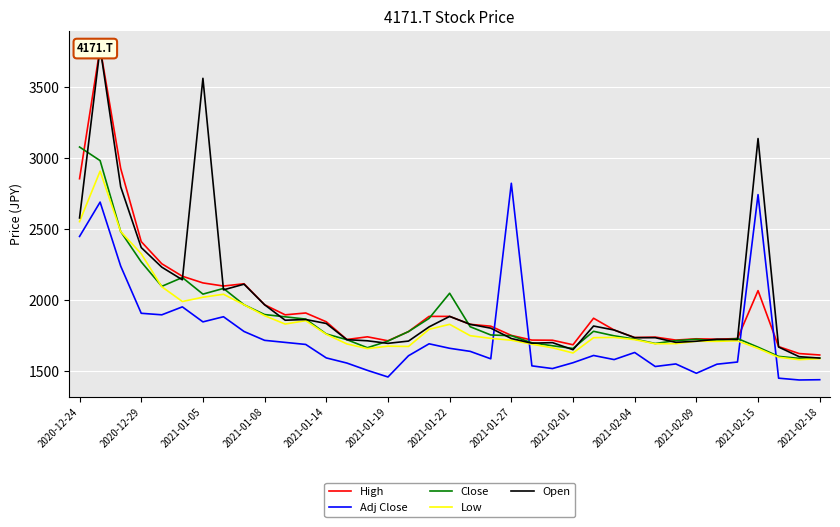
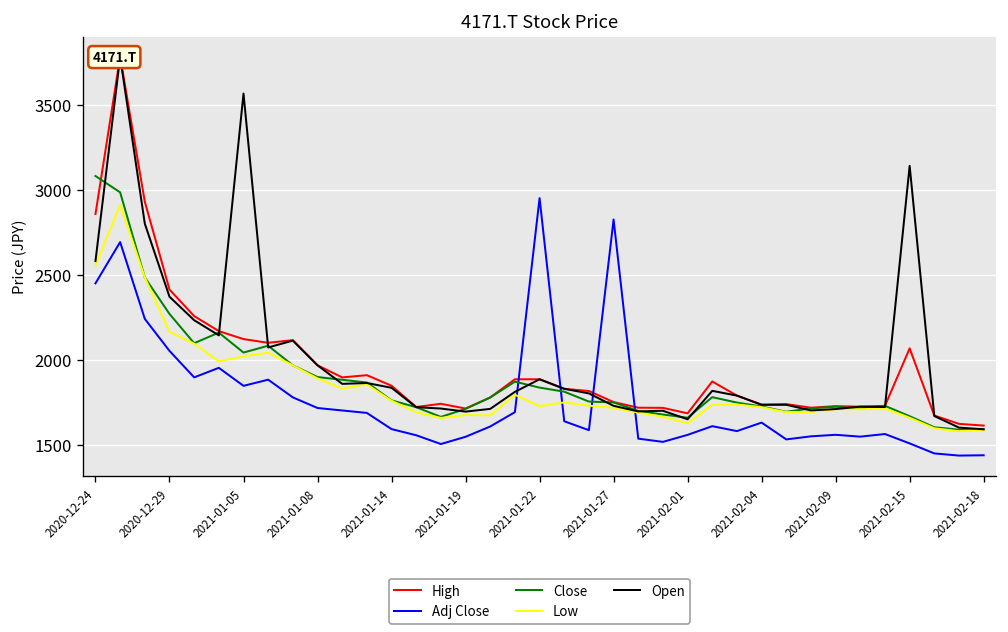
Adj Close, 2020-12-29: 1910 -> 2050
Low, 2020-12-29: 2330 -> 2170
Adj Close, 2021-01-19: 1460 -> 1550
Adj Close, 2021-01-22: 1660 -> 2950
Close, 2021-01-22: 2050 -> 1840
Low, 2021-01-22: 1830 -> 1730
Adj Close, 2021-02-09: 1490 -> 1560
Adj Close, 2021-02-15: 2740 -> 1510
